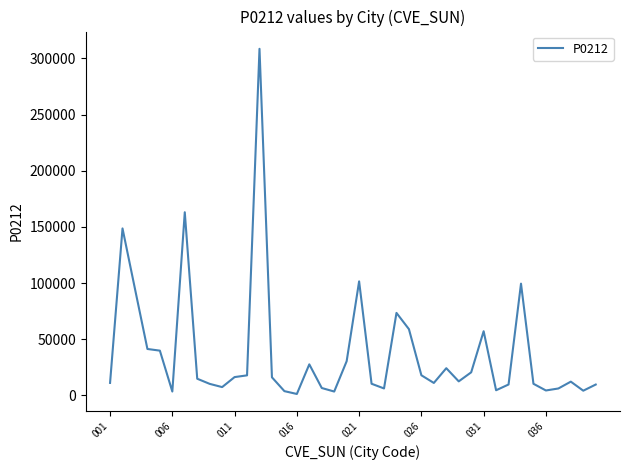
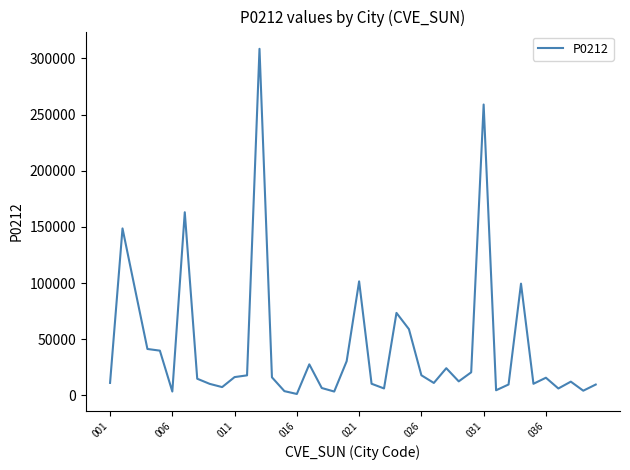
031: 57000 -> 259000
036: 4000 -> 16000
